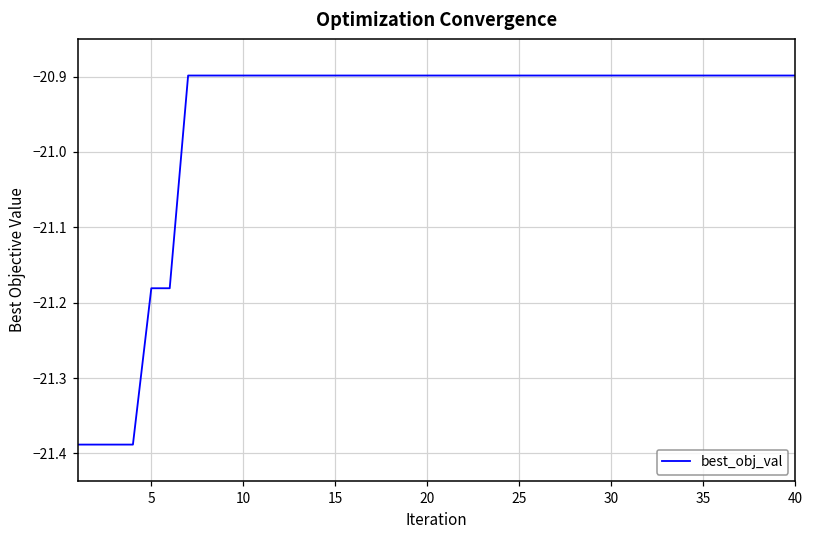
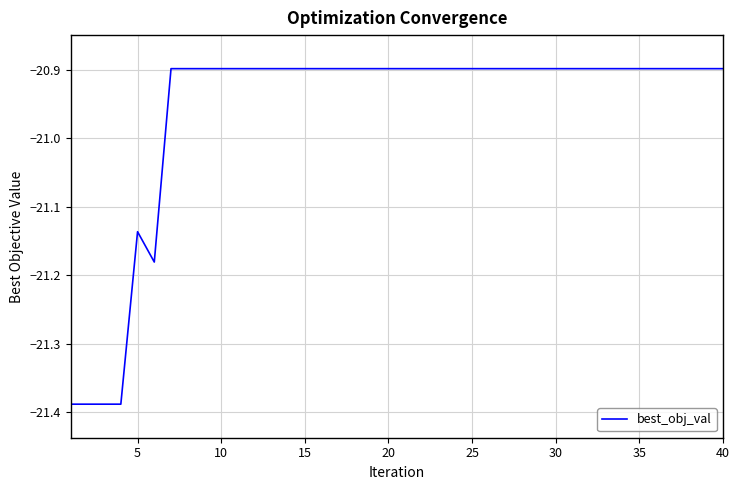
5: -21.18 -> -21.14
